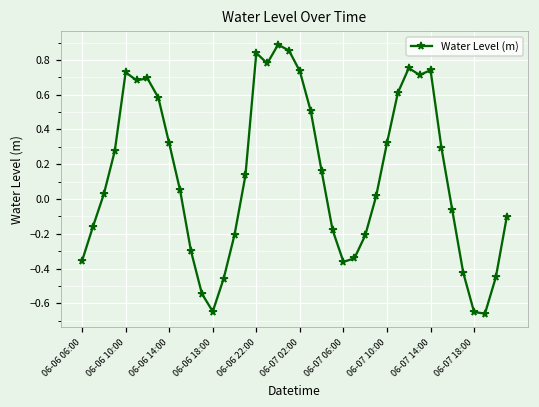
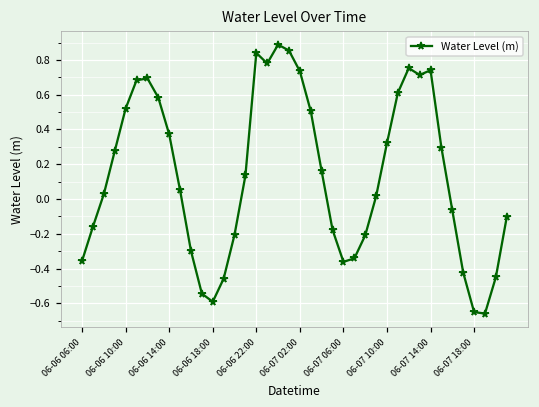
06-06 10:00: 0.73 -> 0.52
06-06 14:00: 0.32 -> 0.37
06-06 18:00: -0.65 -> -0.59
